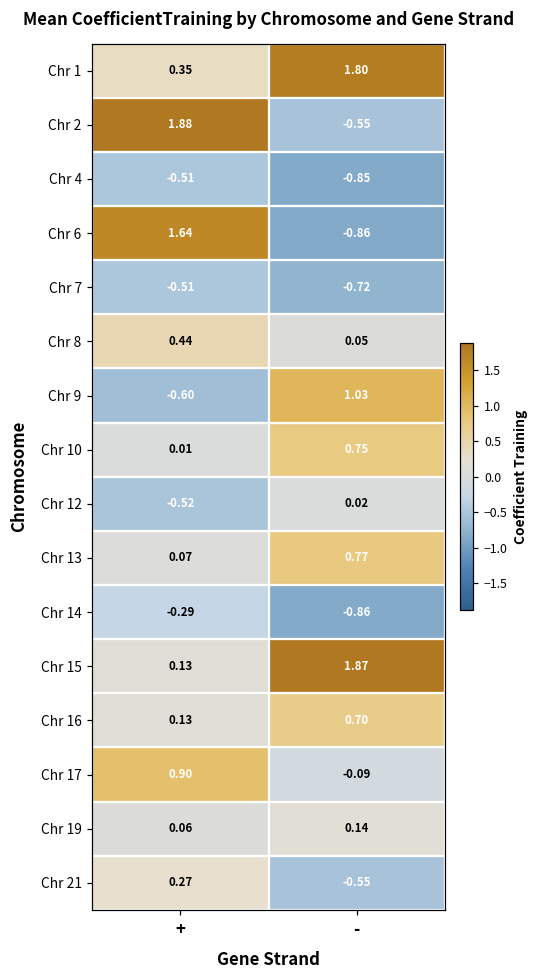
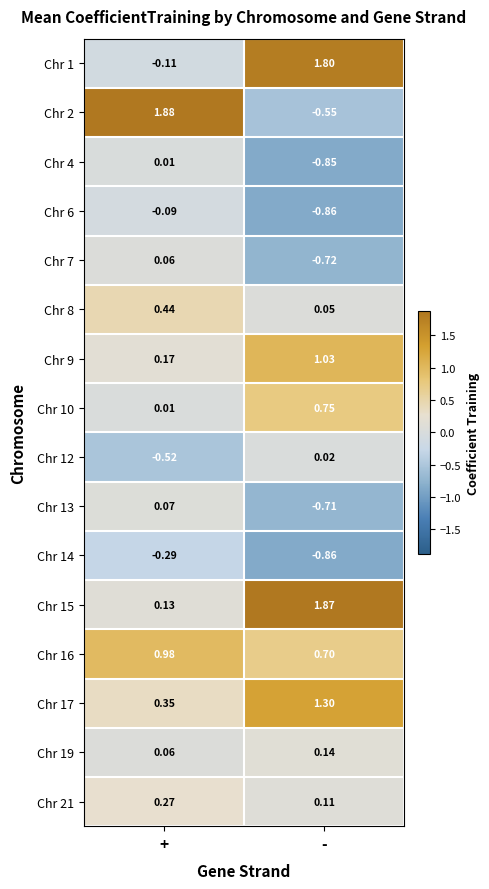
Chr 1, +: 0.35 -> -0.11
Chr 4, +: -0.51 -> 0.01
Chr 6, +: 1.64 -> -0.09
Chr 7, +: -0.51 -> 0.06
Chr 9, +: -0.60 -> 0.17
Chr 13, -: 0.77 -> -0.71
Chr 16, +: 0.13 -> 0.98
Chr 17, +: 0.90 -> 0.35
Chr 17, -: -0.09 -> 1.30
Chr 21, -: -0.55 -> 0.11
